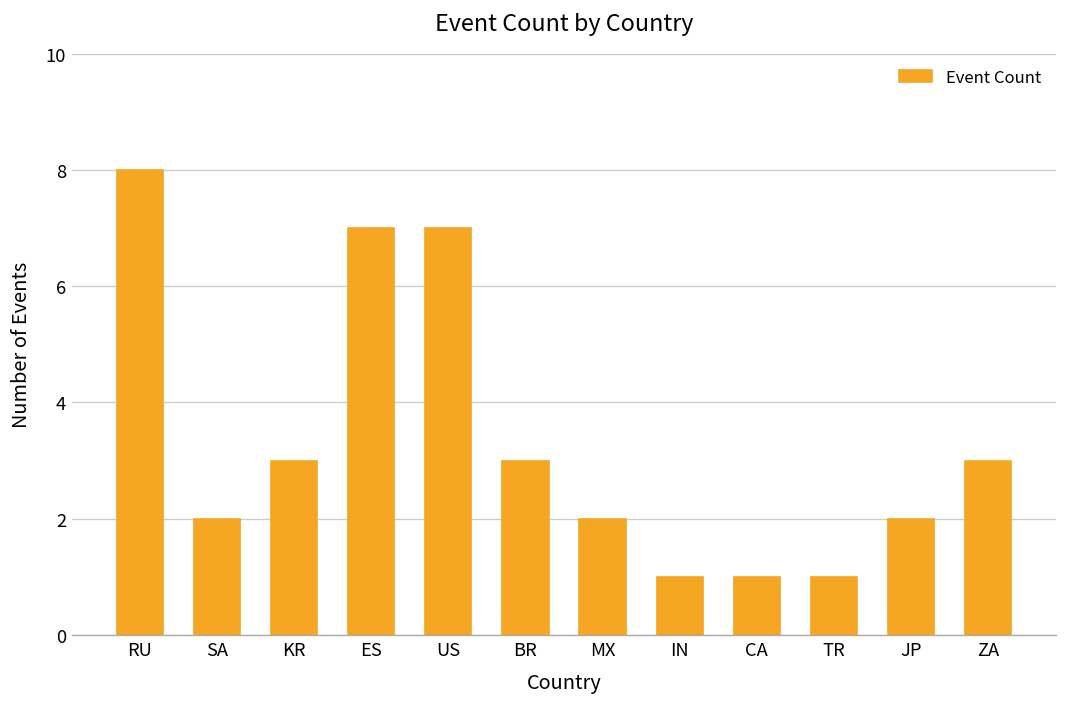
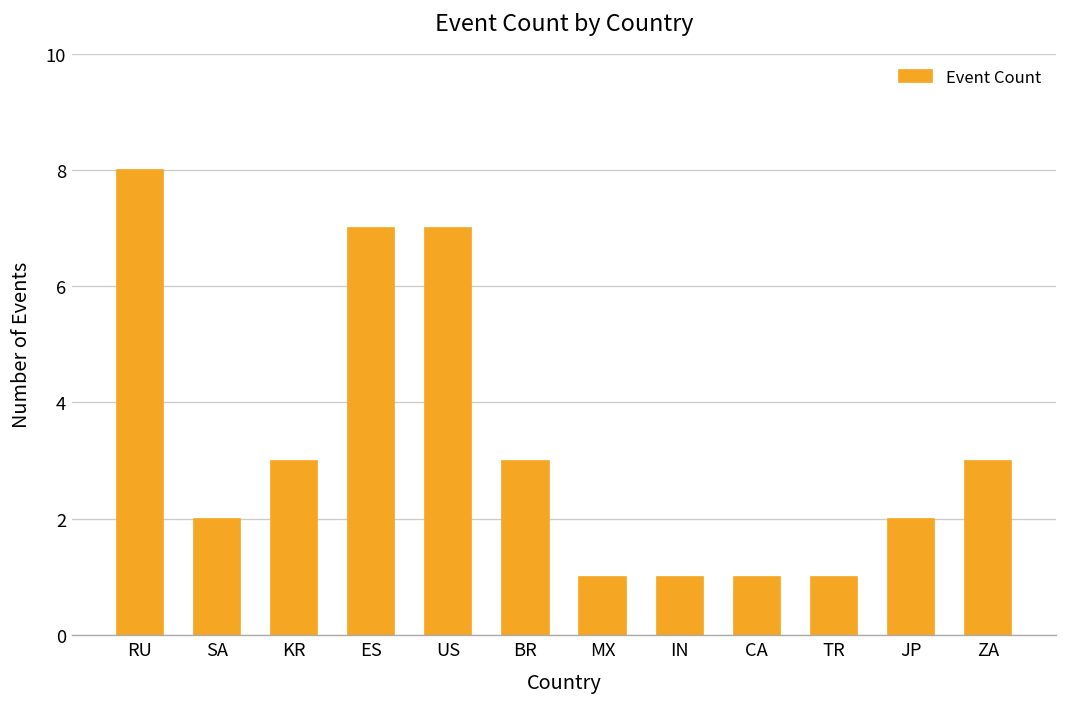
MX: 2 -> 1
